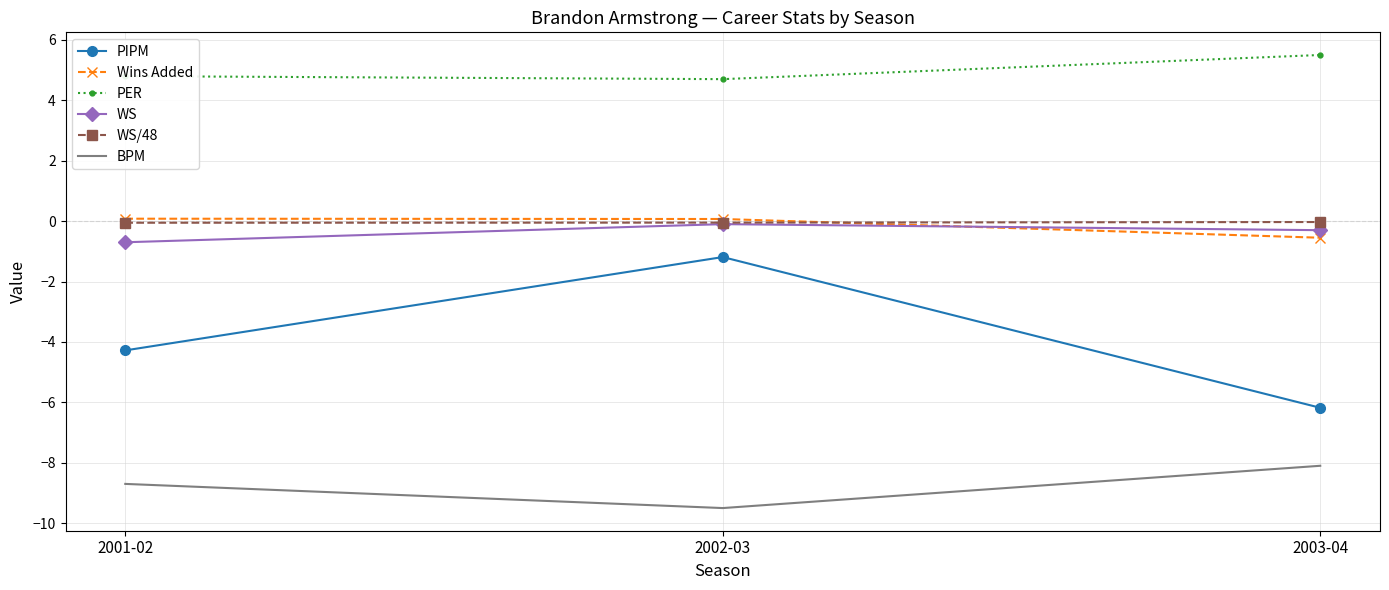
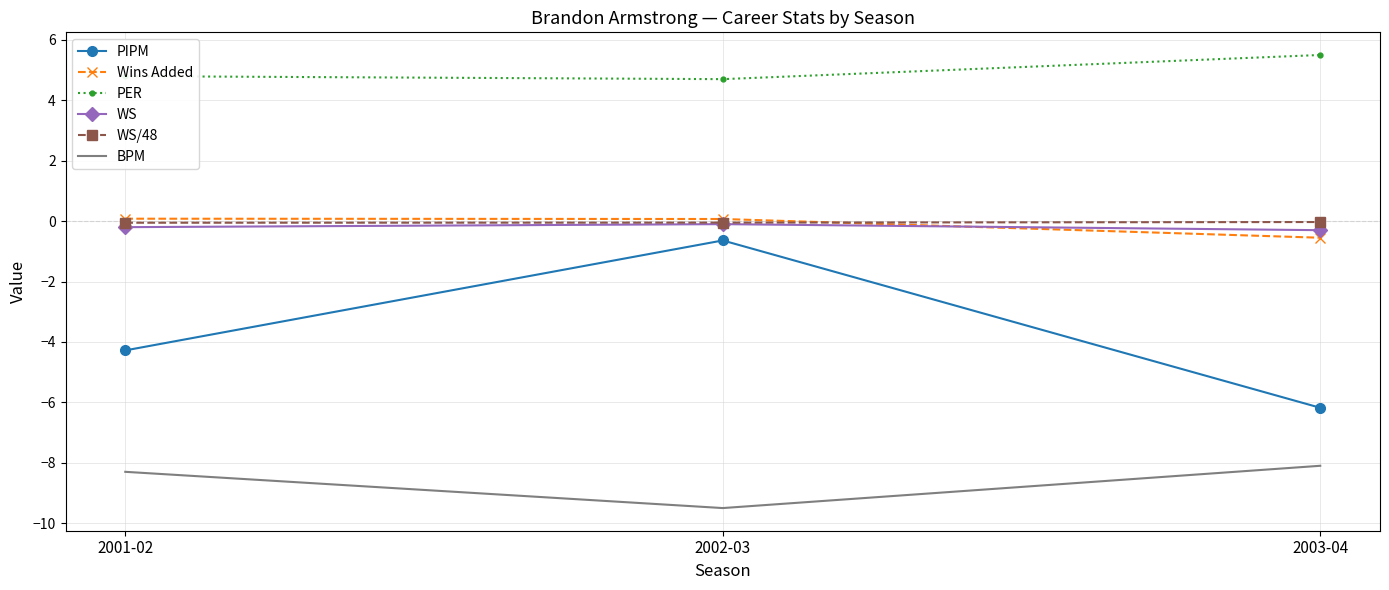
WS, 2001-02: -0.7 -> -0.2
BPM, 2001-02: -8.7 -> -8.3
PIPM, 2002-03: -1.2 -> -0.6
